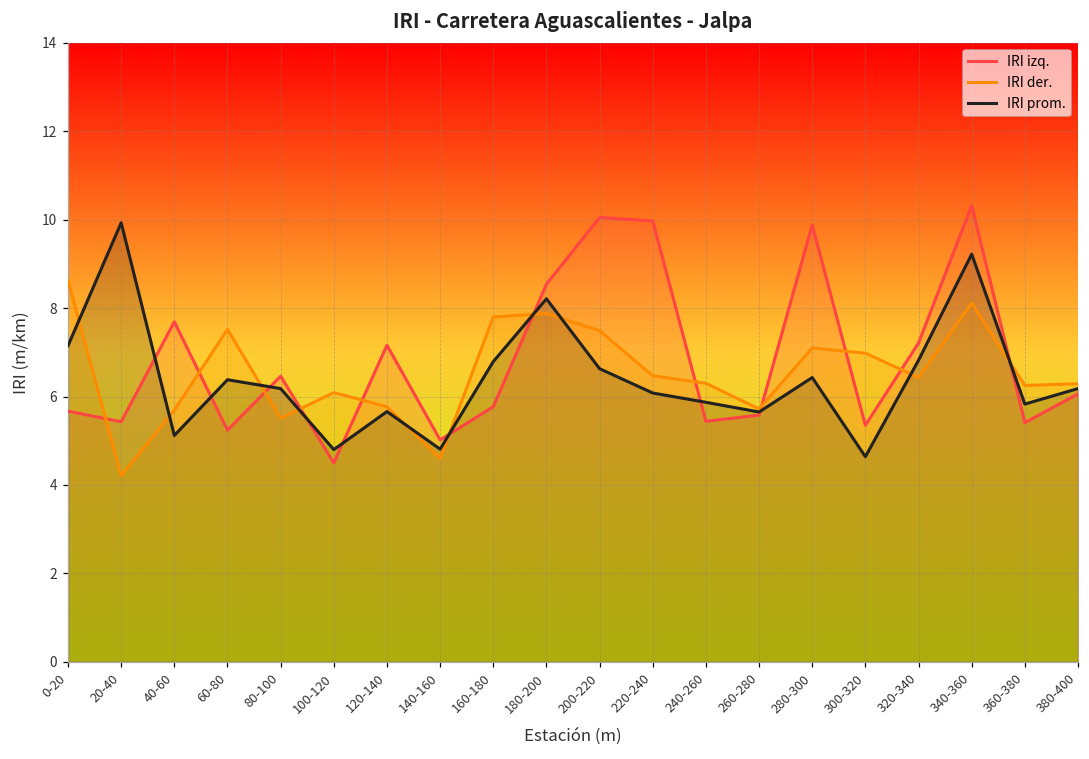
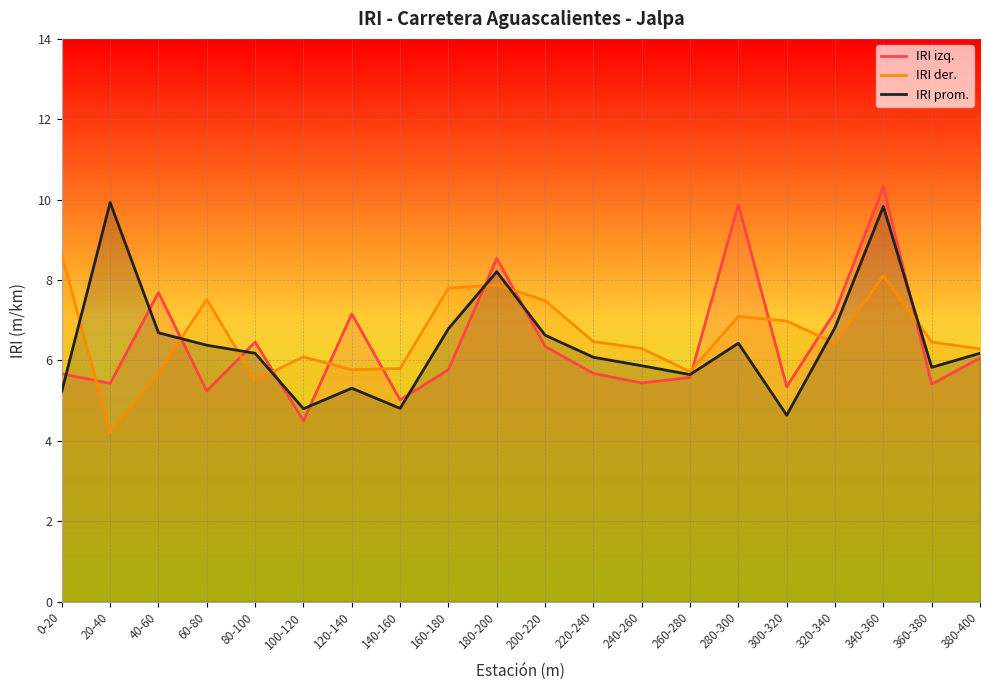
IRI prom., 0-20: 7.2 -> 5.2
IRI prom., 40-60: 5.1 -> 6.7
IRI prom., 120-140: 5.7 -> 5.3
IRI der., 140-160: 4.6 -> 5.8
IRI izq., 200-220: 10.1 -> 6.4
IRI izq., 220-240: 10.0 -> 5.7
IRI prom., 340-360: 9.2 -> 9.8
IRI der., 360-380: 6.3 -> 6.5
